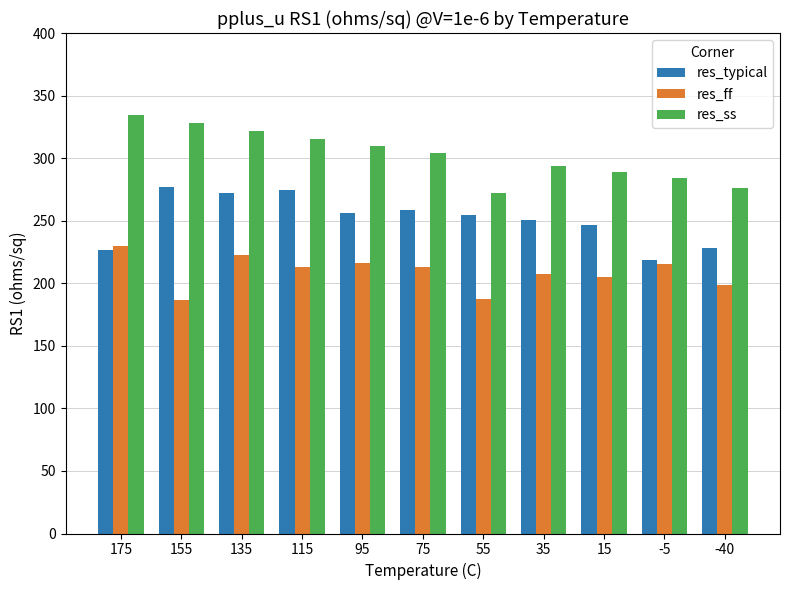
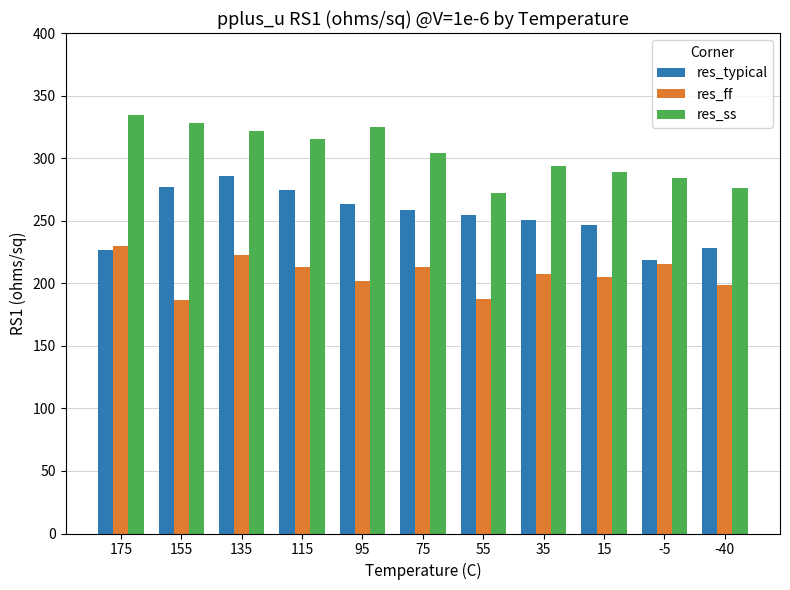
res_typical, 135: 272 -> 286
res_typical, 95: 256 -> 263
res_ff, 95: 216 -> 202
res_ss, 95: 310 -> 325
